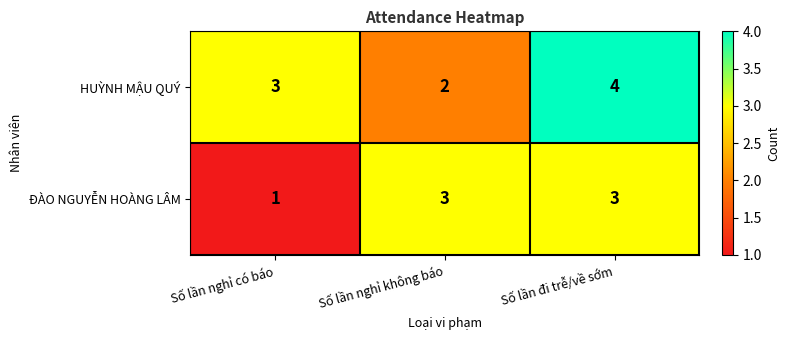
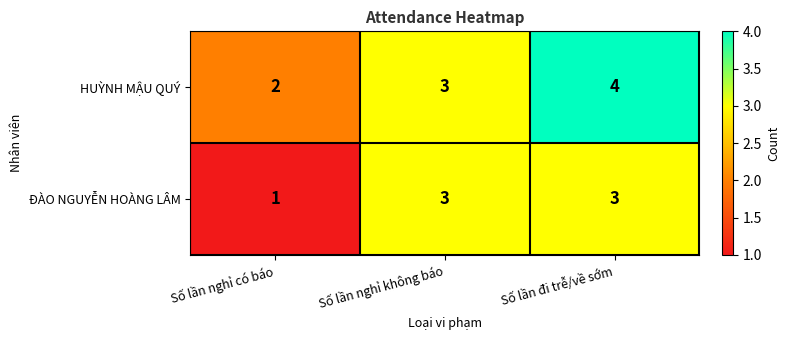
HUỲNH MẬU QUÝ, Số lần nghỉ có báo: 3 -> 2
HUỲNH MẬU QUÝ, Số lần nghỉ không báo: 2 -> 3
